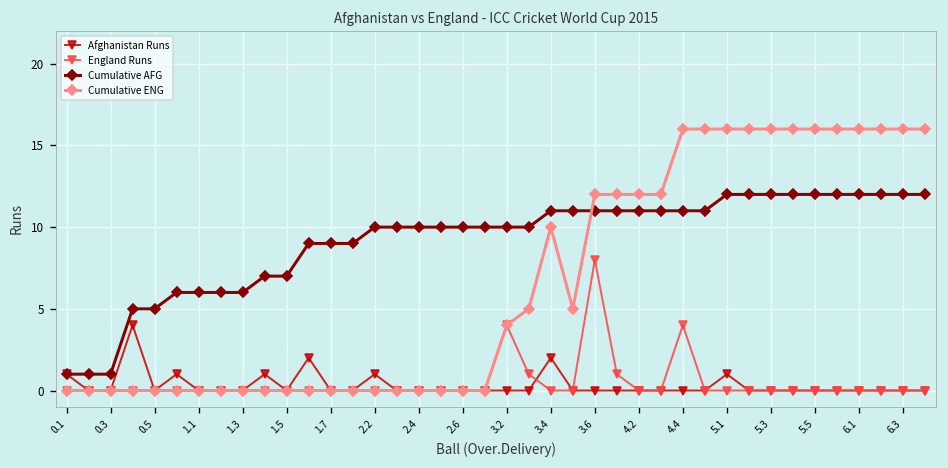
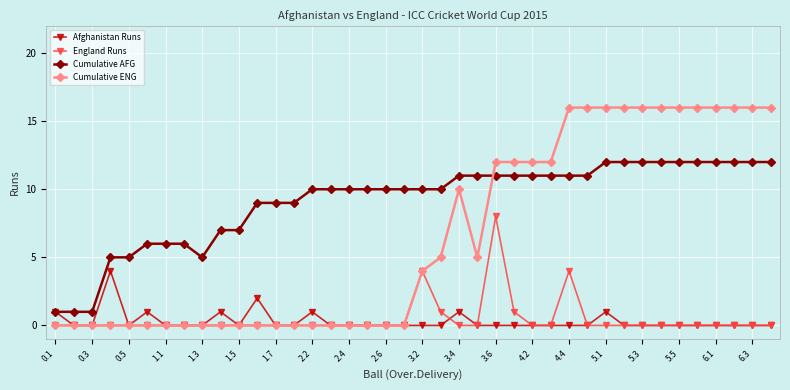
Cumulative AFG, 1.3: 6 -> 5
Afghanistan Runs, 3.4: 2 -> 1
